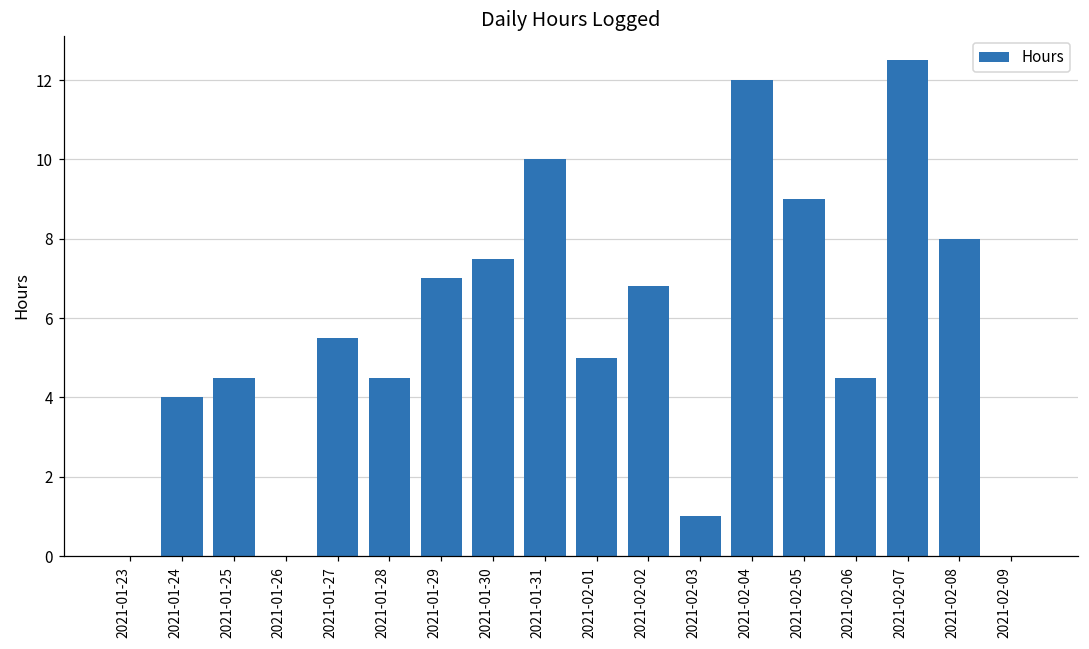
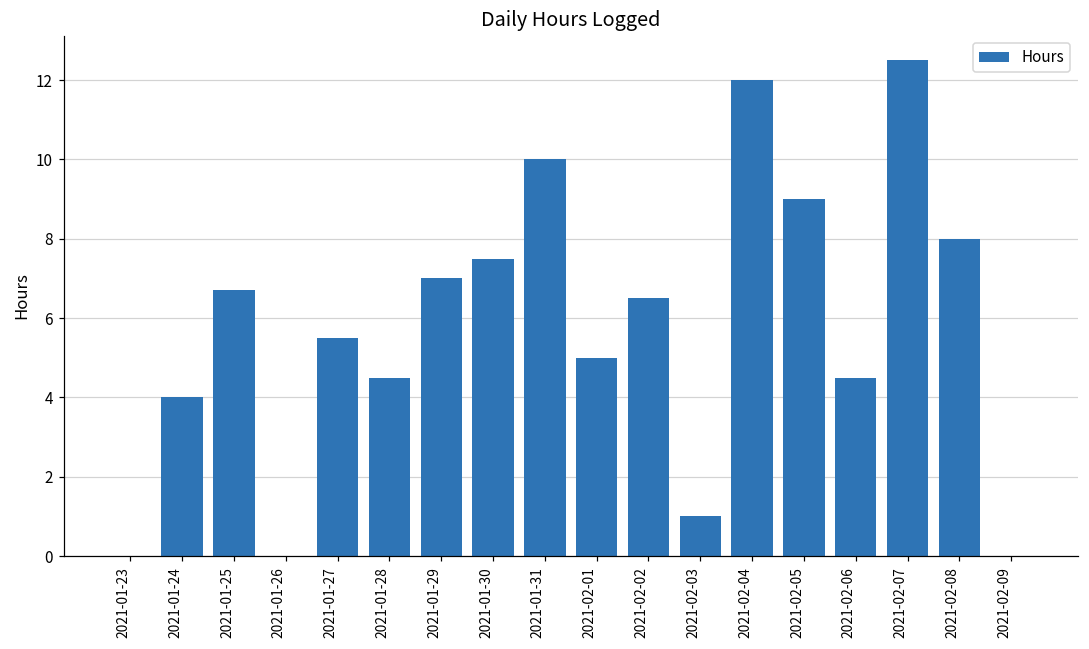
2021-01-25: 4.5 -> 6.7
2021-02-02: 6.8 -> 6.5
